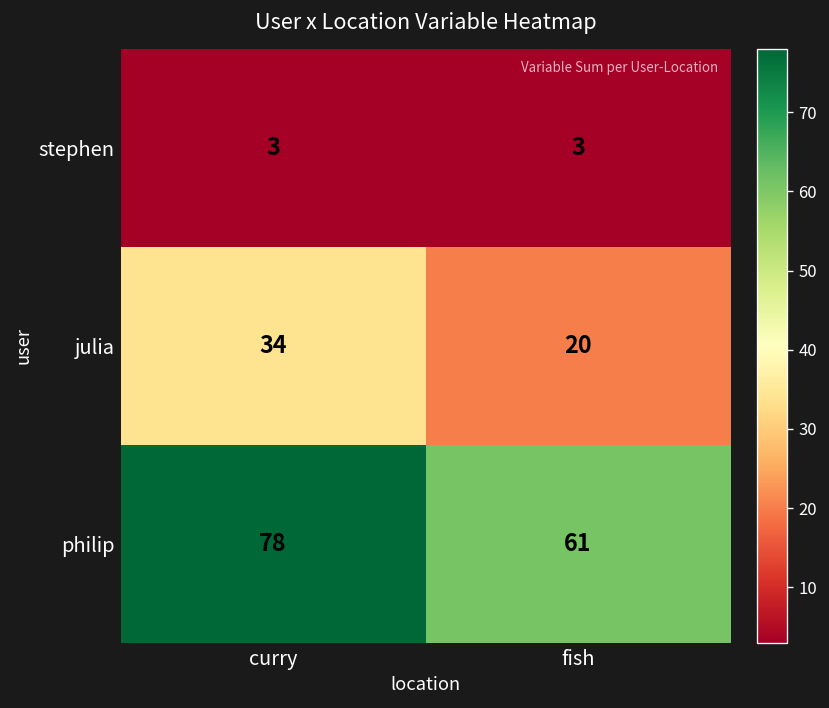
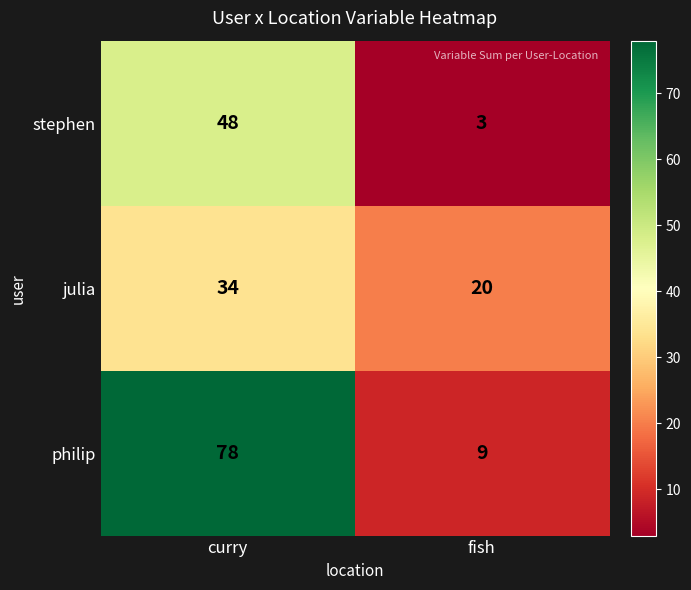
stephen, curry: 3 -> 48
philip, fish: 61 -> 9
